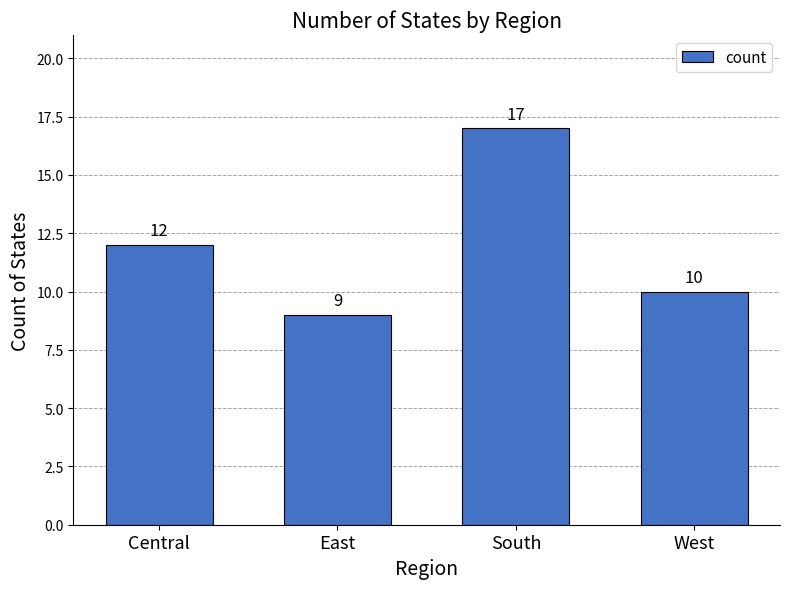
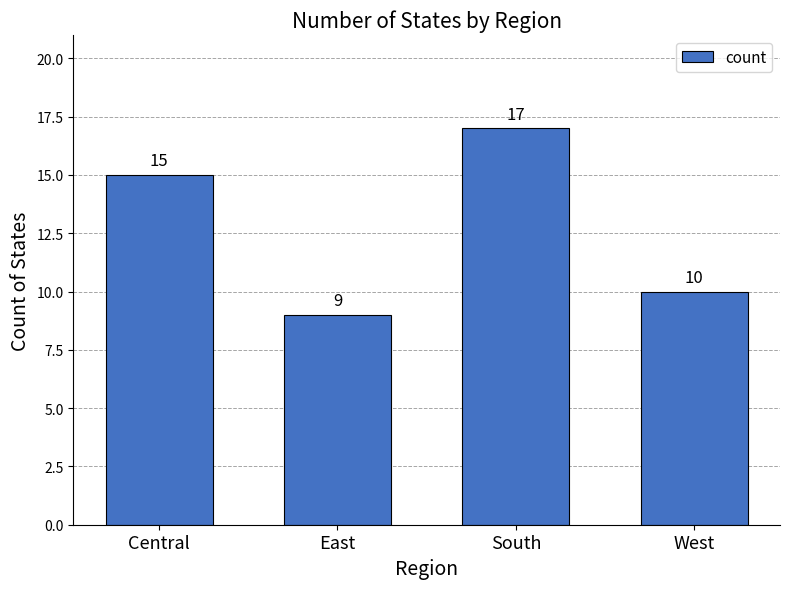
Central: 12 -> 15
